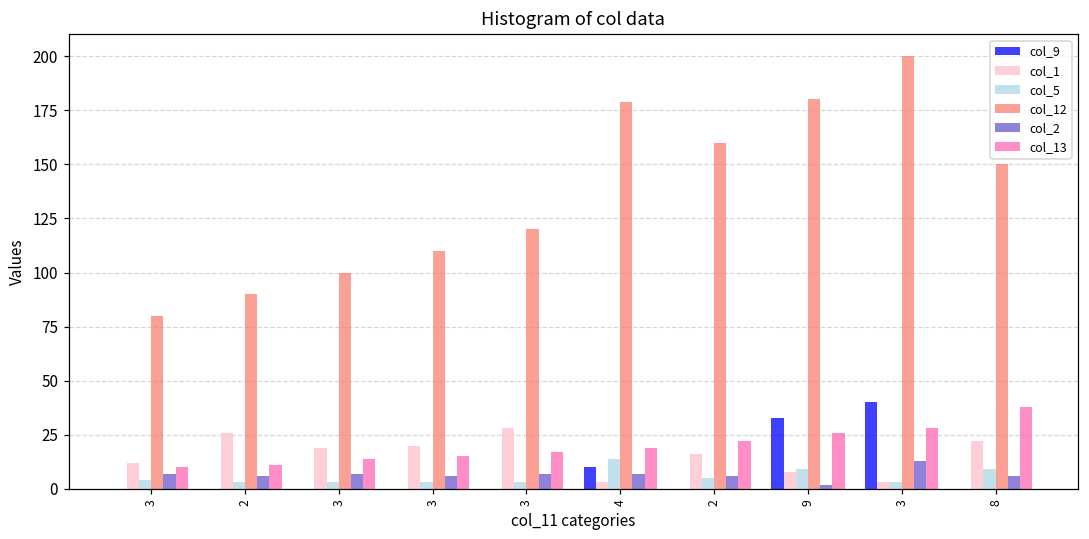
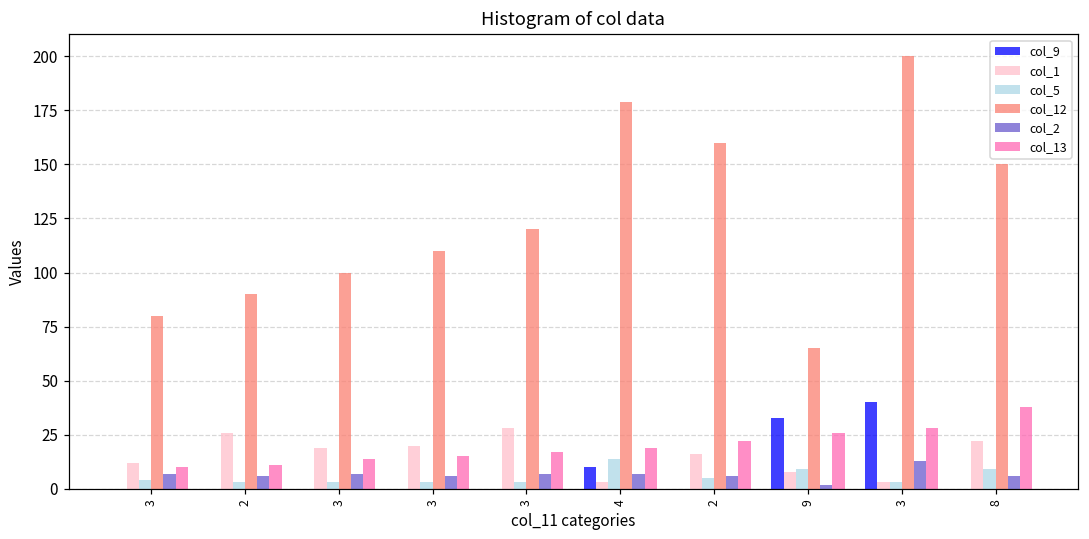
col_12, 9: 180 -> 65
